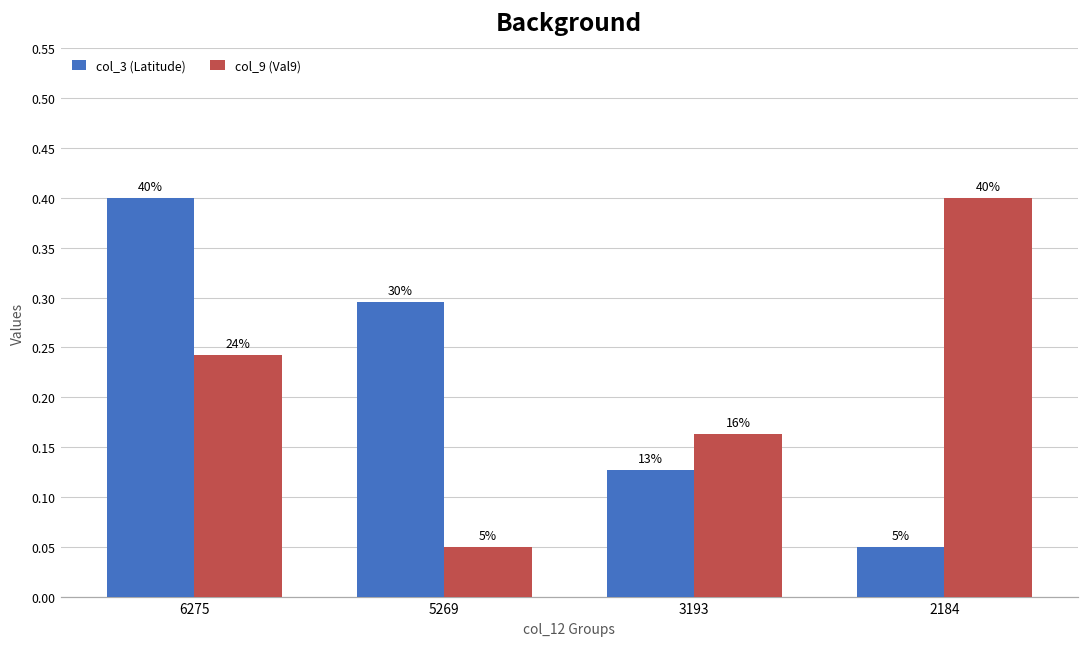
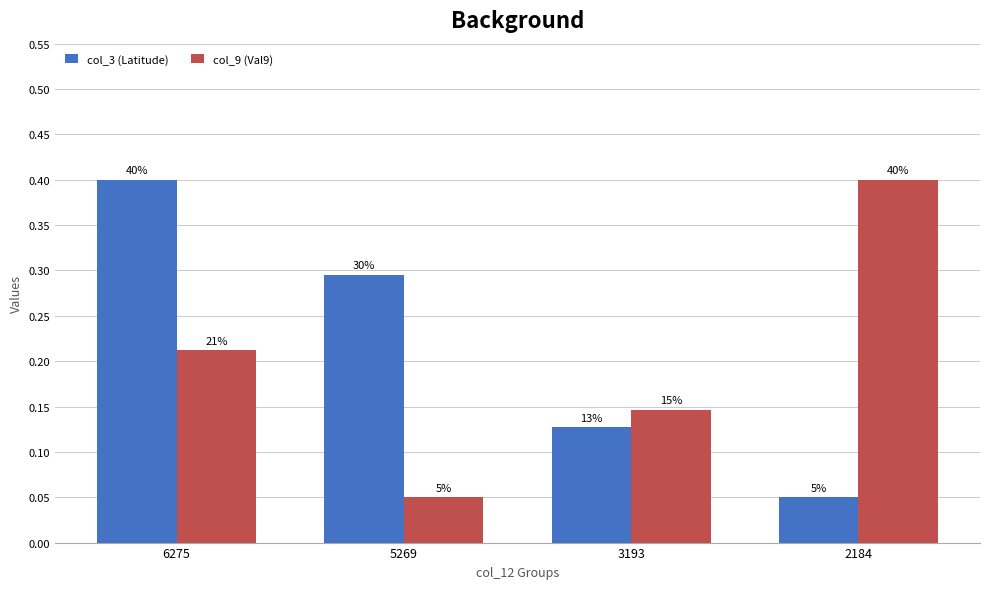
col_9 (Val9), 6275: 24% -> 21%
col_9 (Val9), 3193: 16% -> 15%
